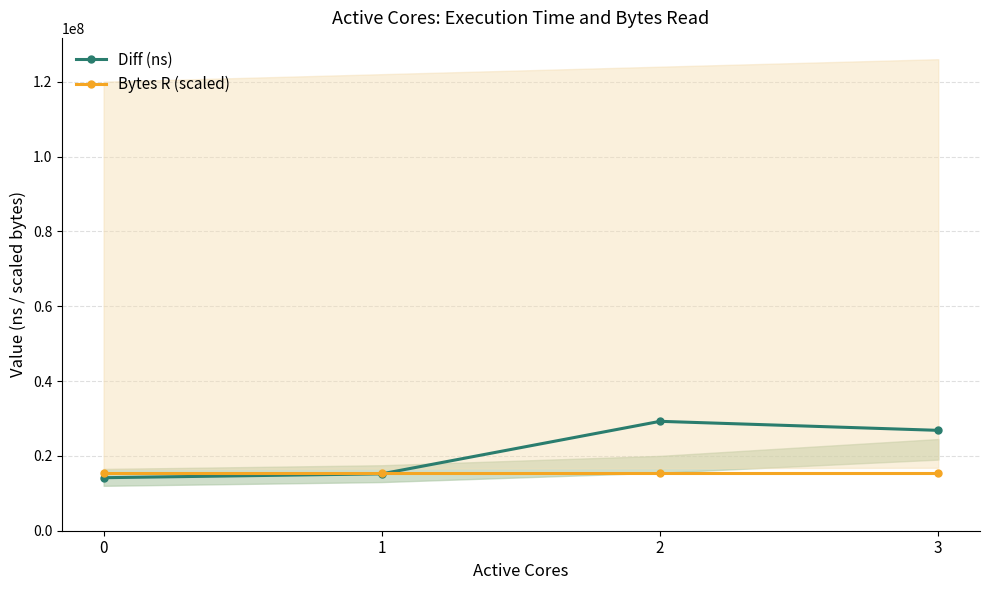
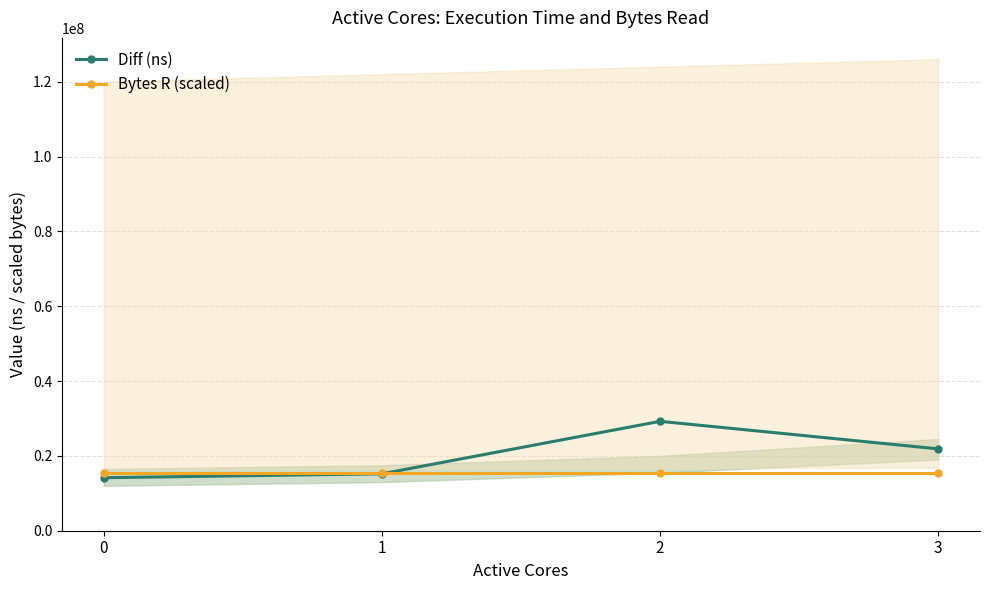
Diff (ns), 3: 27000000 -> 22000000
